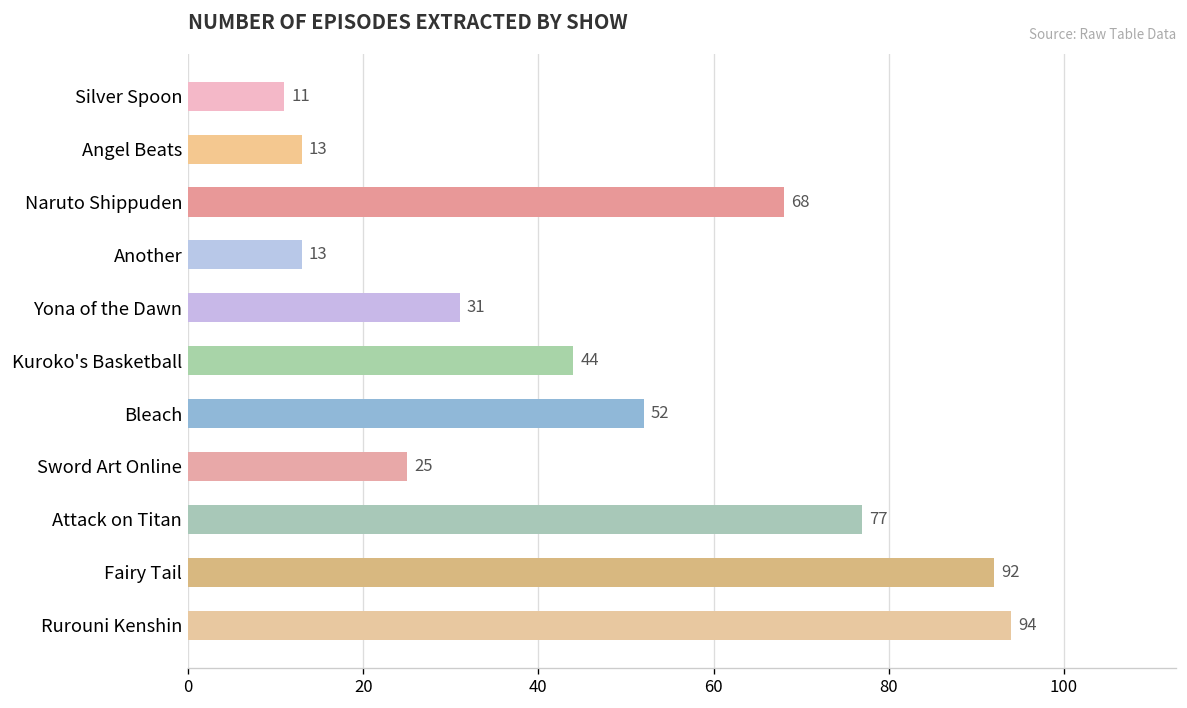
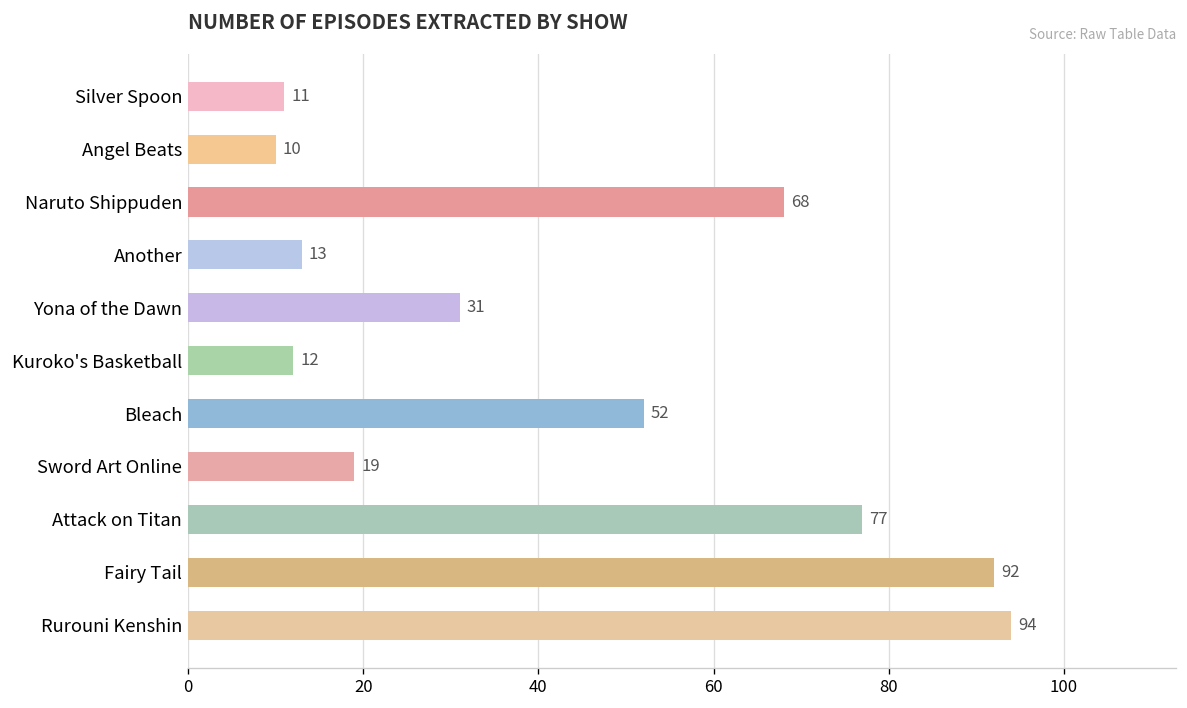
Angel Beats: 13 -> 10
Kuroko's Basketball: 44 -> 12
Sword Art Online: 25 -> 19
